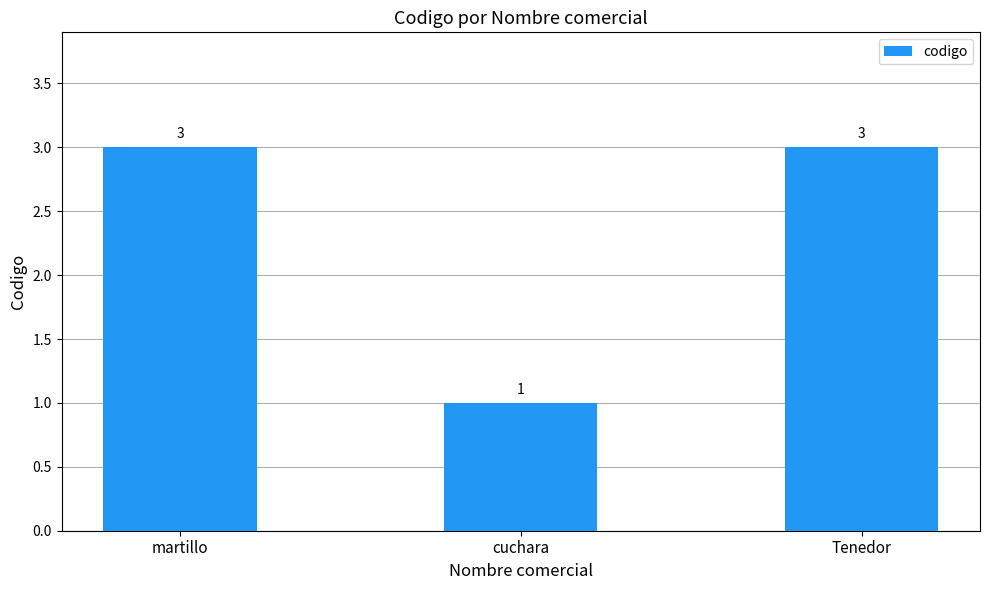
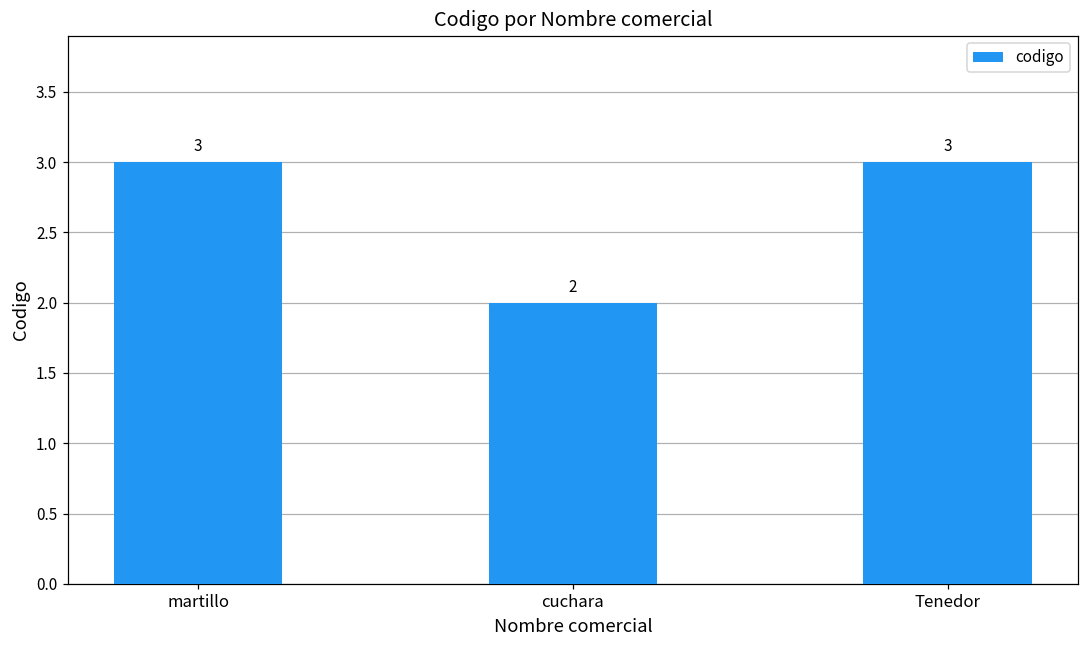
cuchara: 1 -> 2
